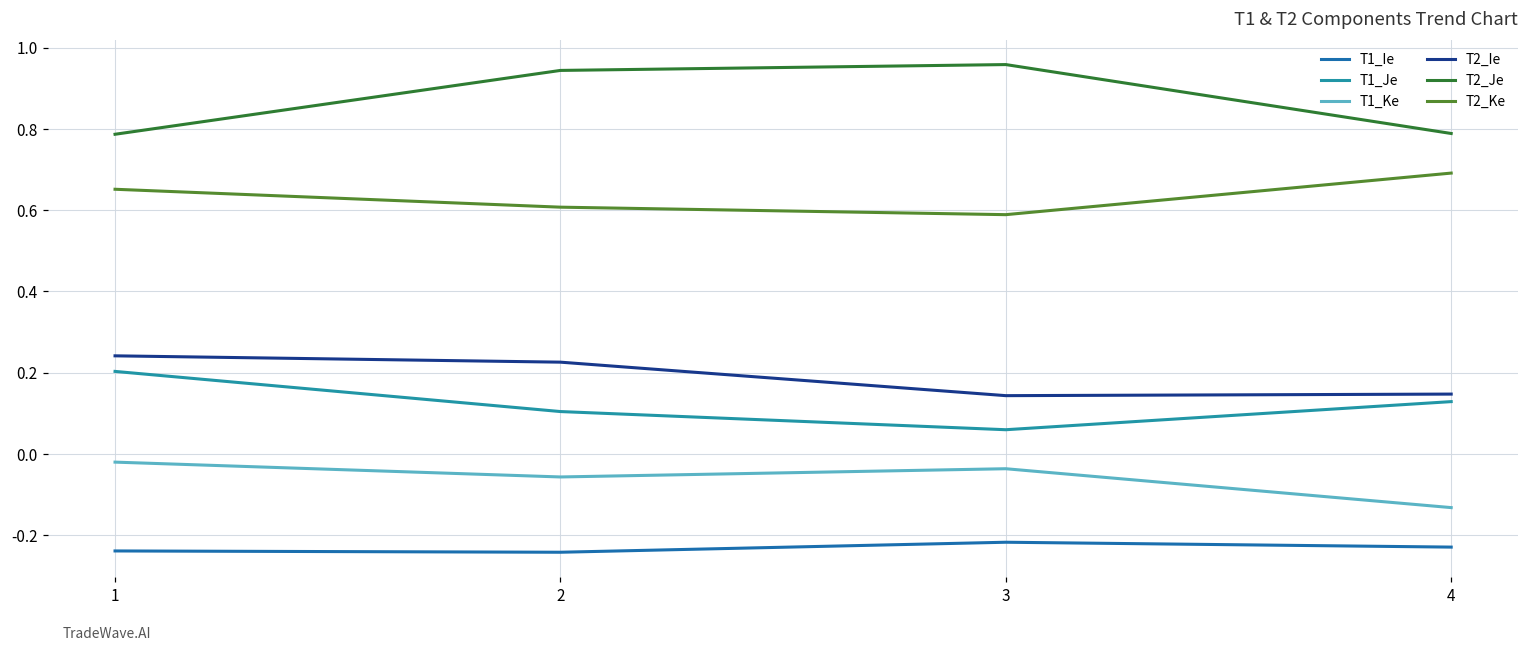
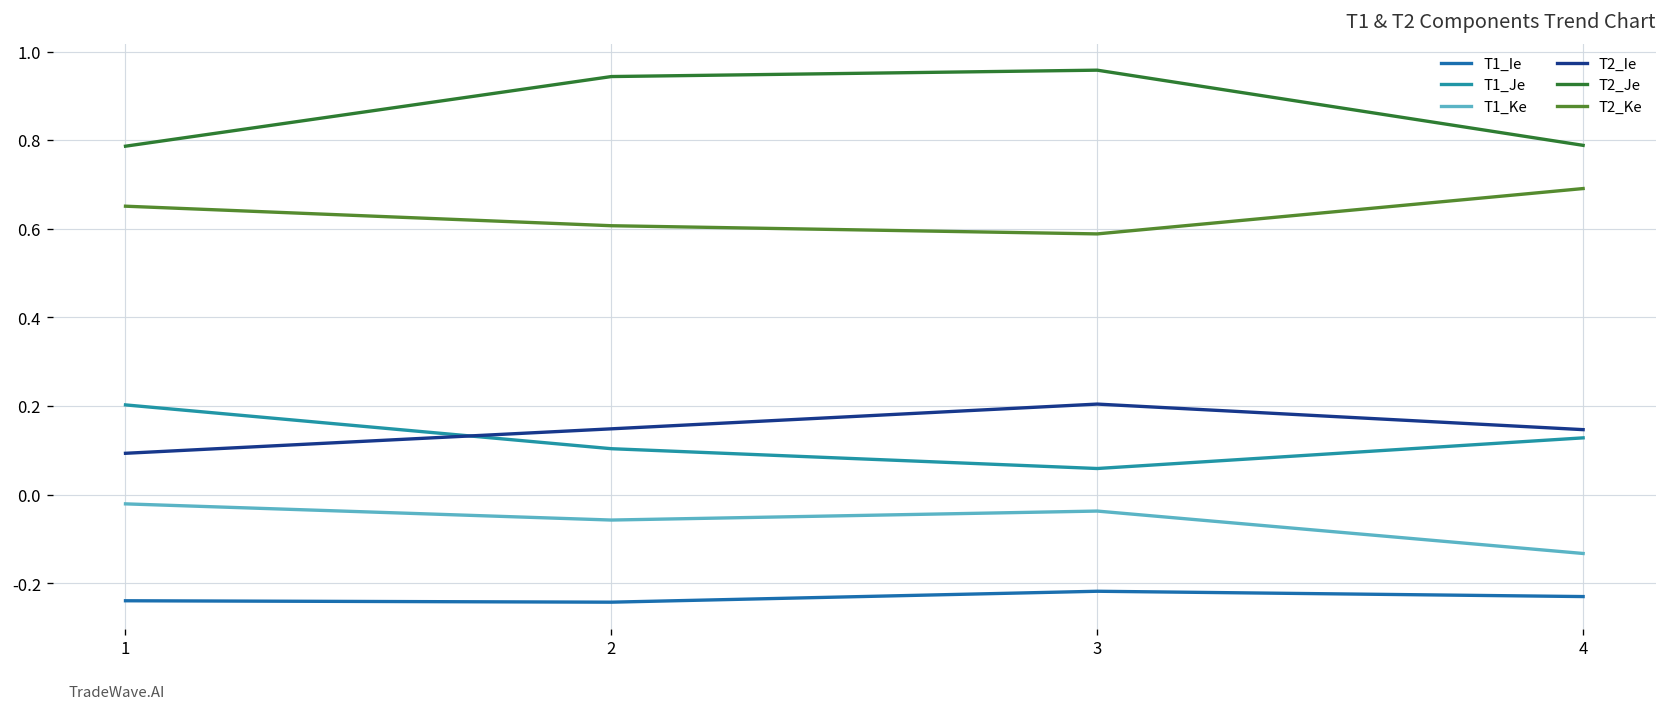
T2_Ie, 1: 0.24 -> 0.09
T2_Ie, 2: 0.23 -> 0.15
T2_Ie, 3: 0.14 -> 0.20
